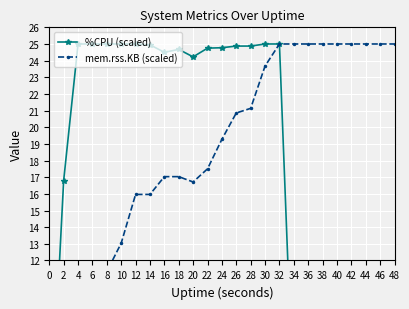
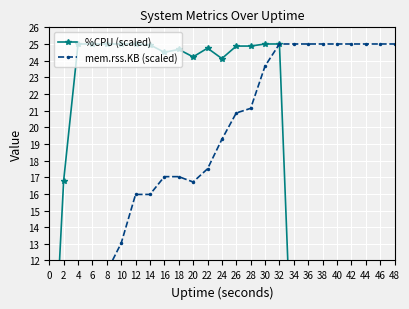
%CPU (scaled), 24: 24.8 -> 24.1
